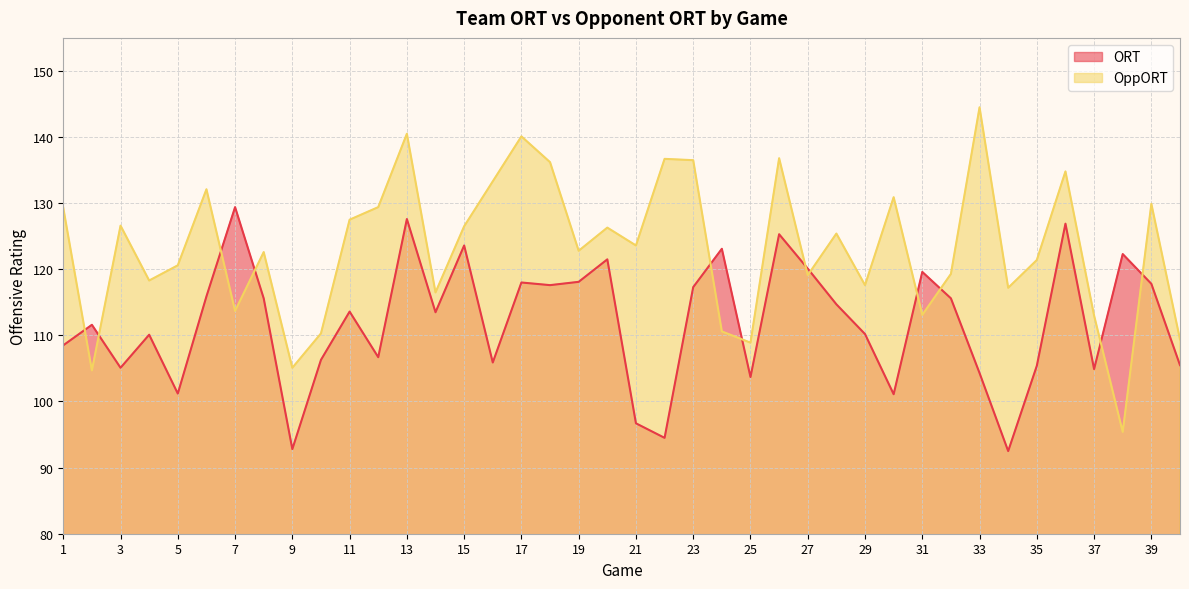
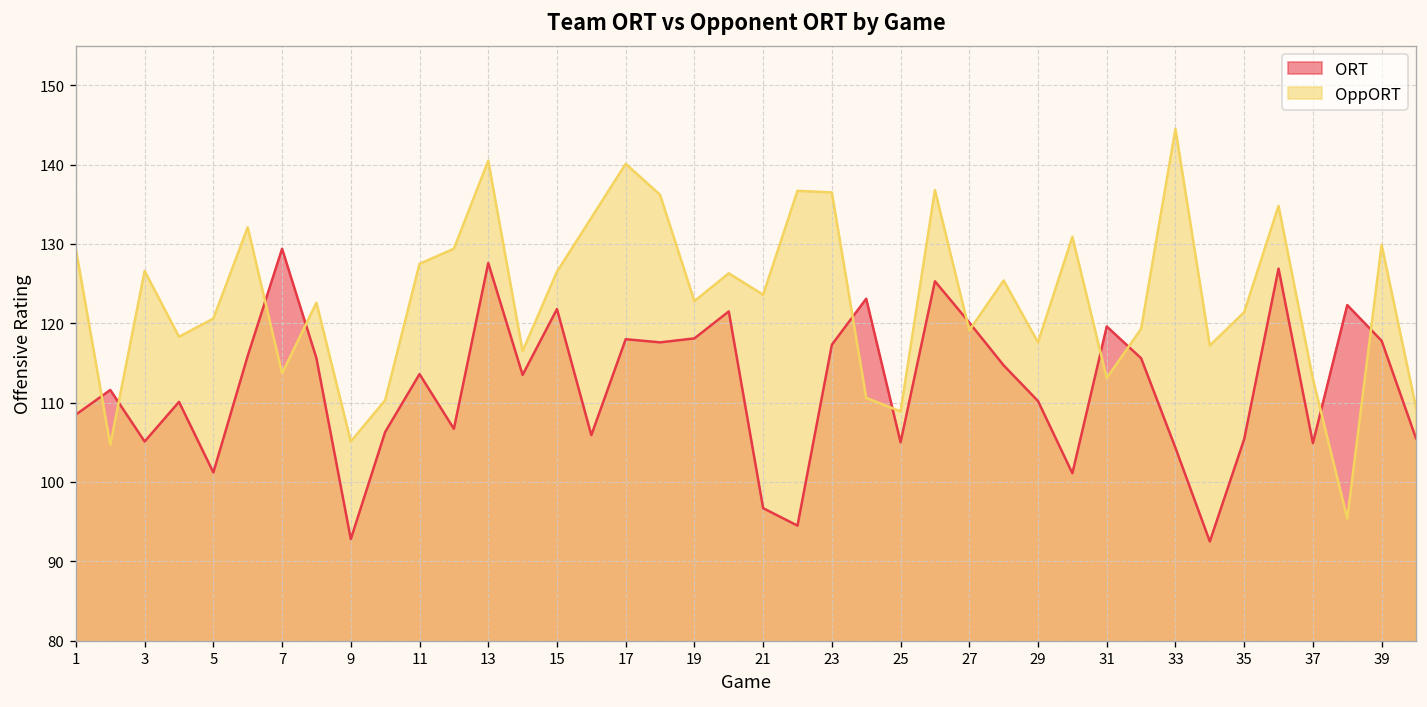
ORT, 15: 124 -> 122
ORT, 25: 104 -> 105
